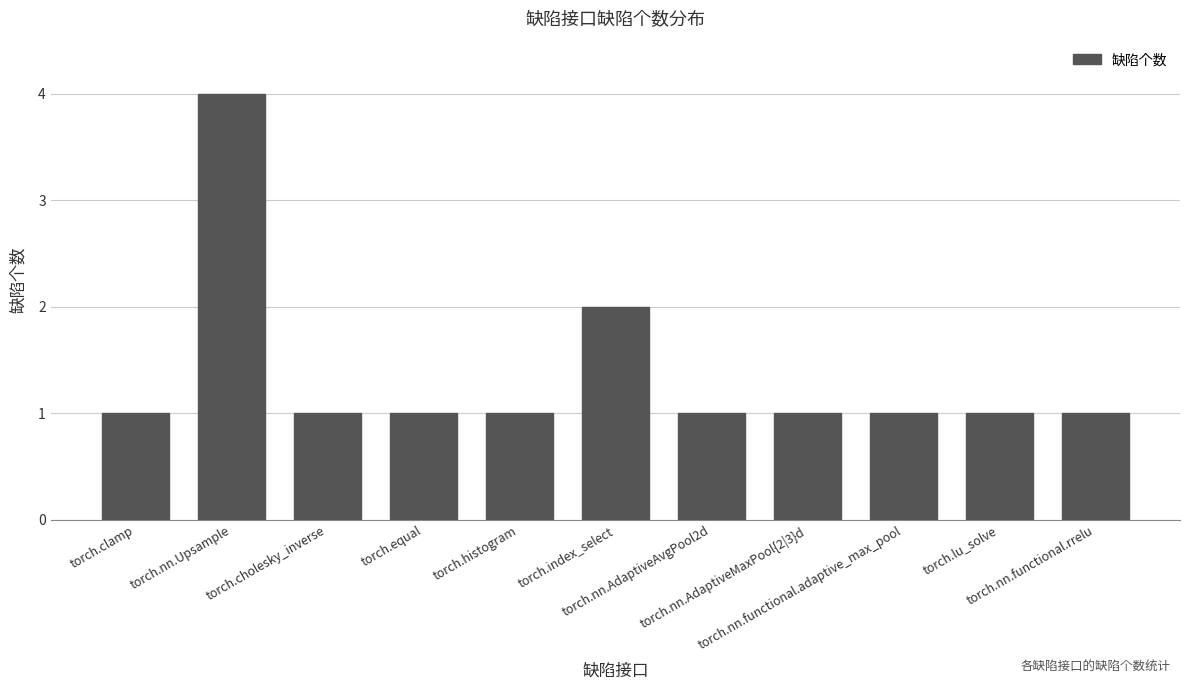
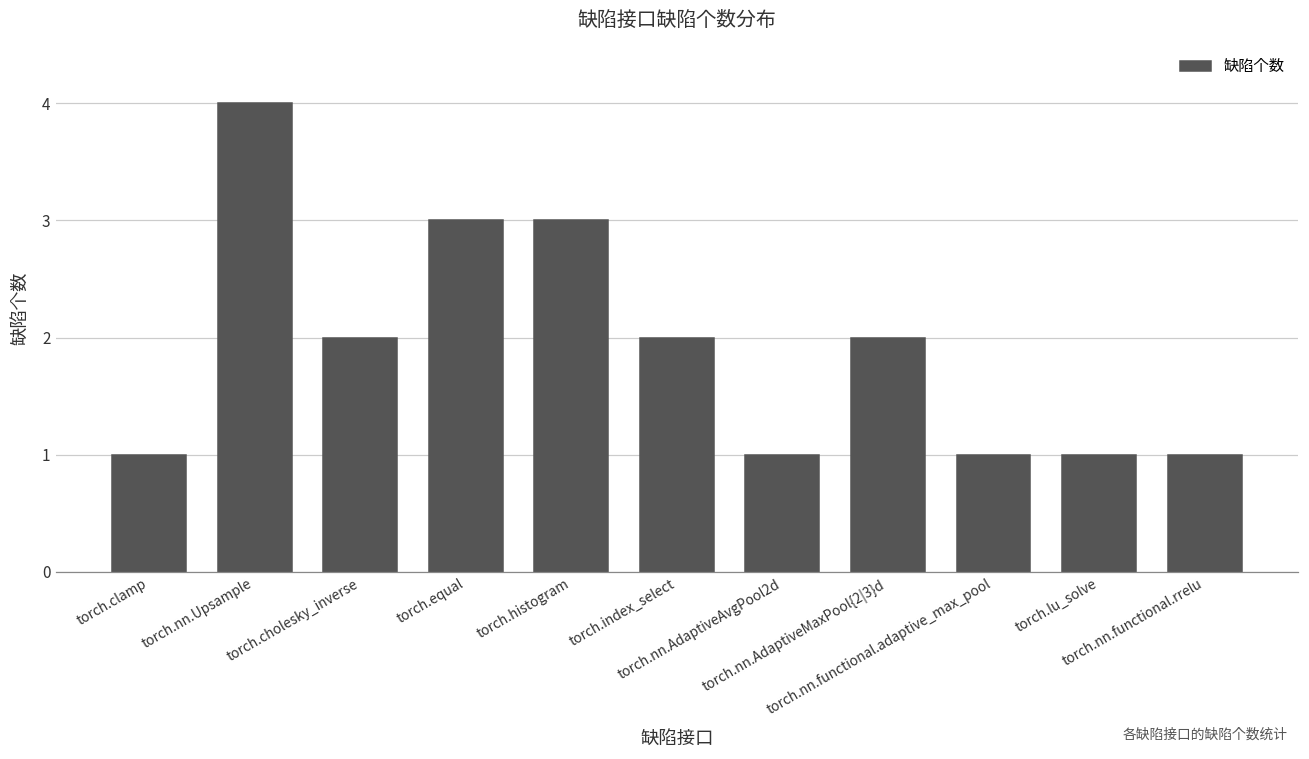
torch.cholesky_inverse: 1 -> 2
torch.equal: 1 -> 3
torch.histogram: 1 -> 3
torch.nn.AdaptiveMaxPool{2|3}d: 1 -> 2
